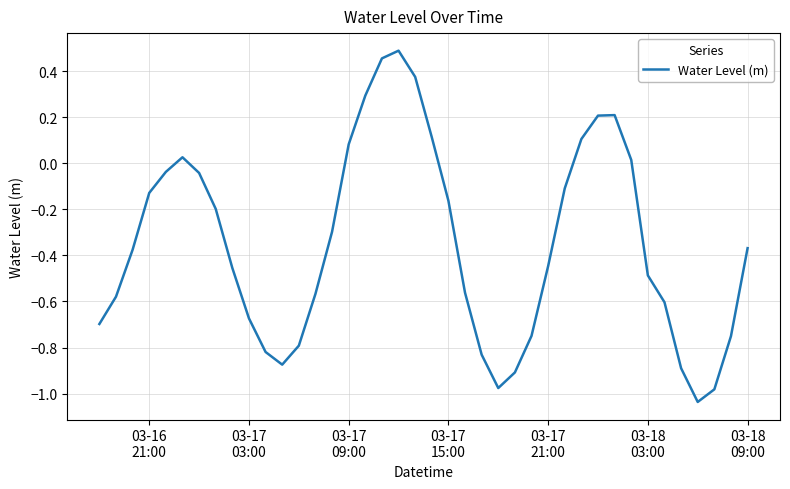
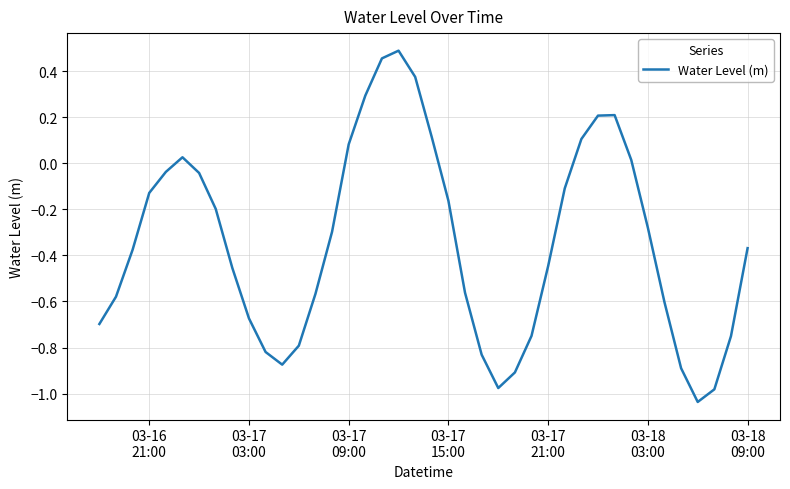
03-18 03:00: -0.49 -> -0.28
